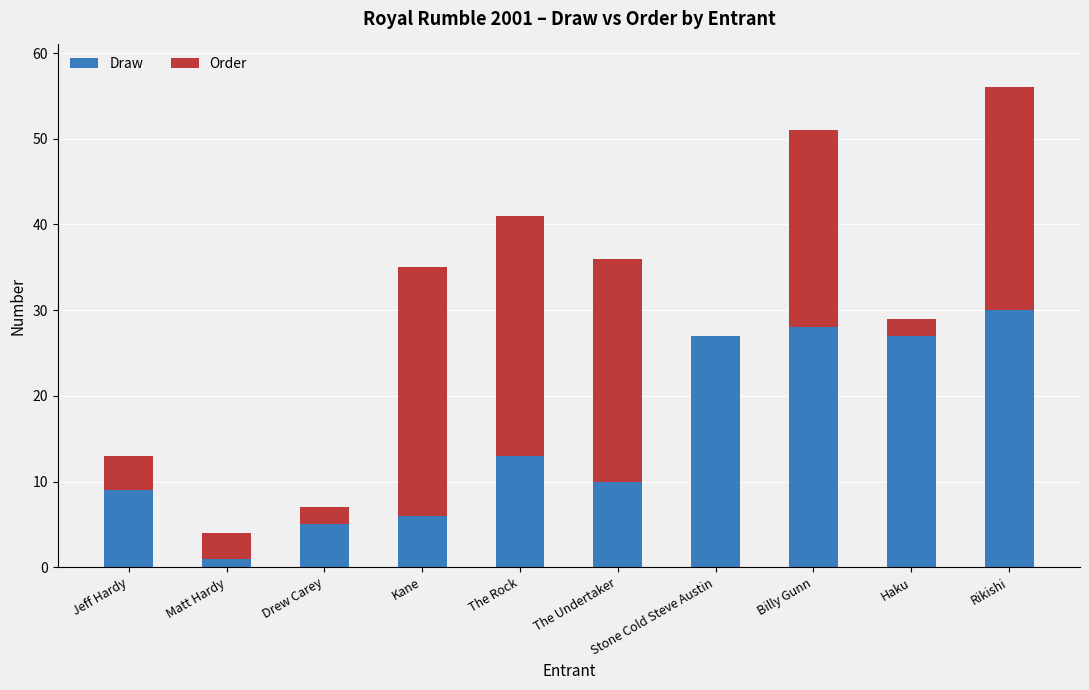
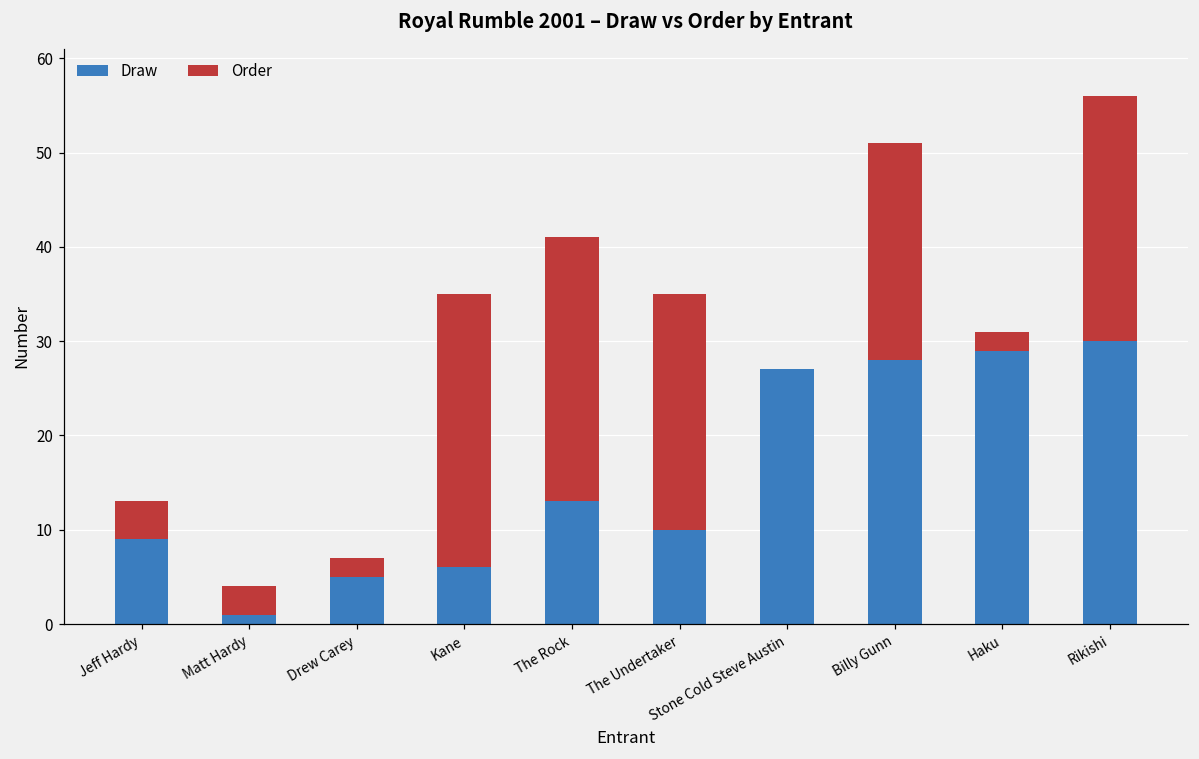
Order, The Undertaker: 26 -> 25
Draw, Haku: 27 -> 29
